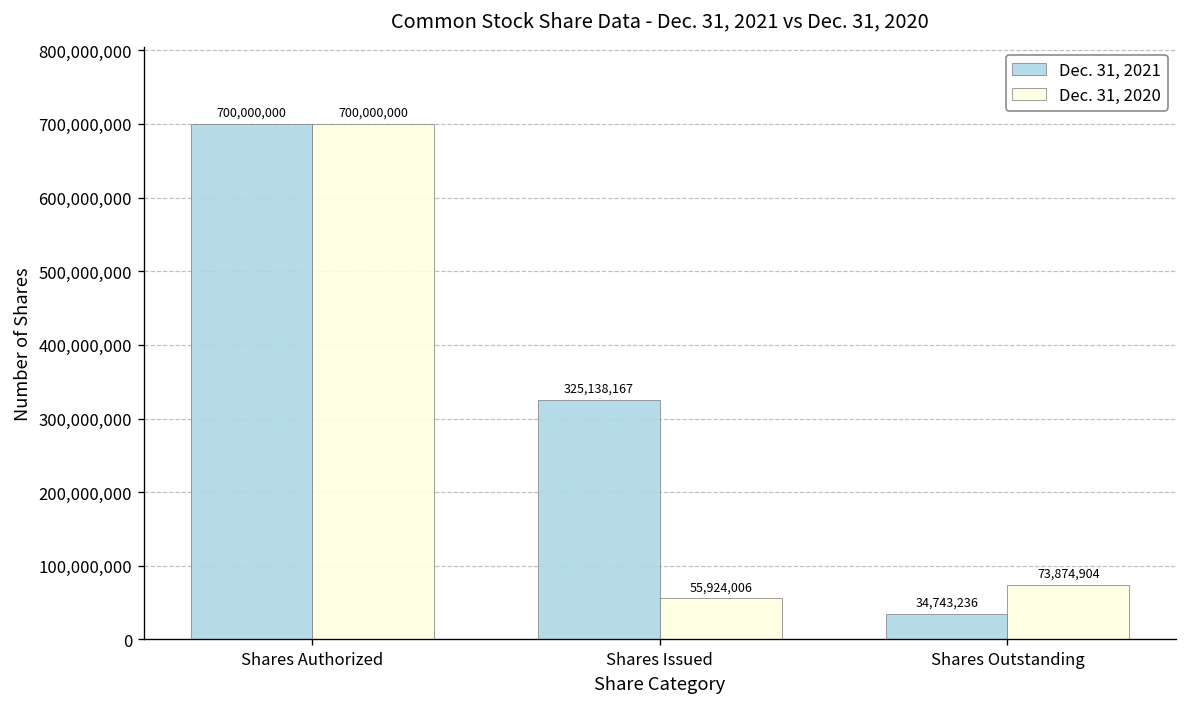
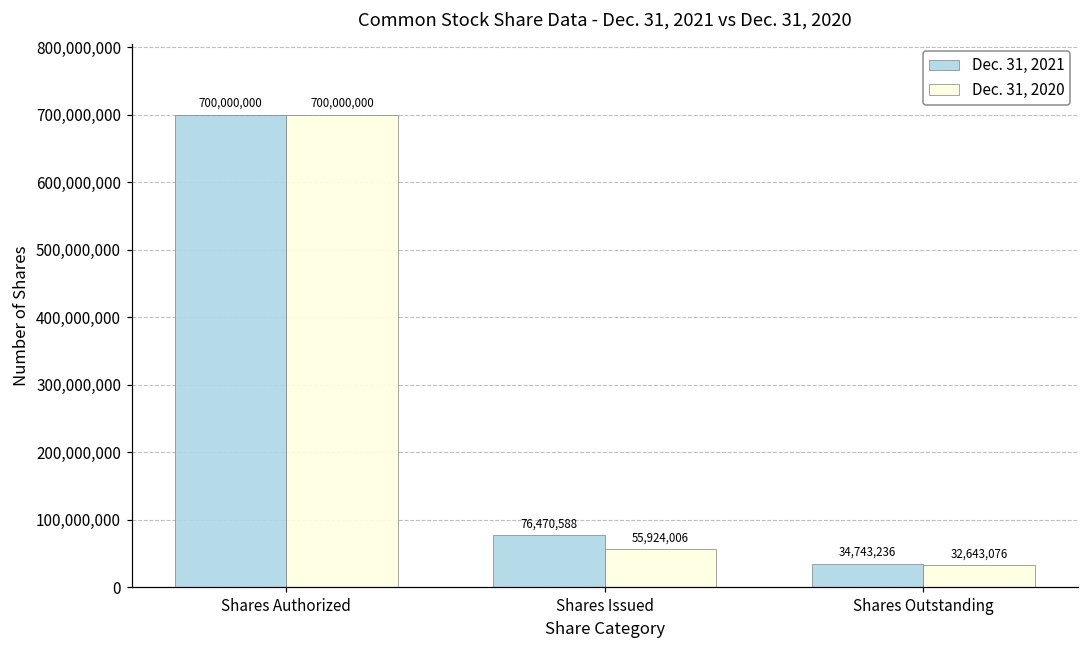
Dec. 31, 2021, Shares Issued: 325,138,167 -> 76,470,588
Dec. 31, 2020, Shares Outstanding: 73,874,904 -> 32,643,076
